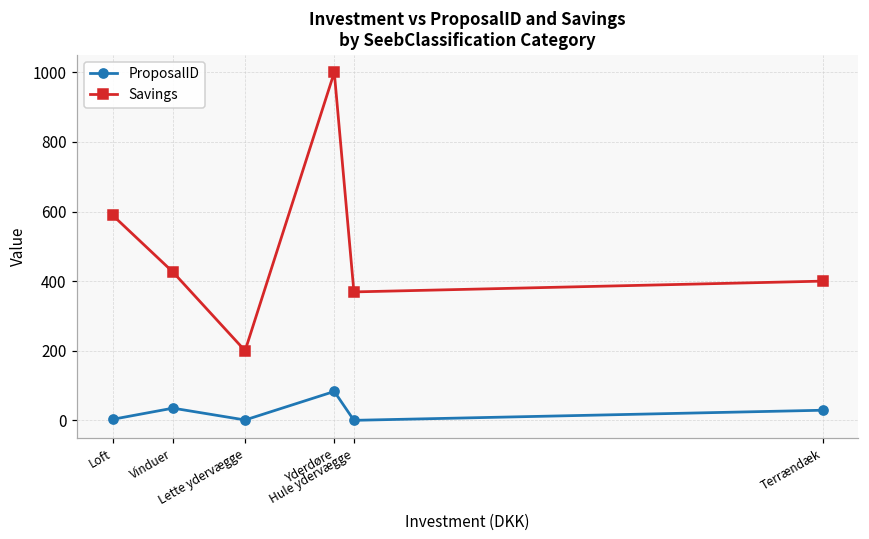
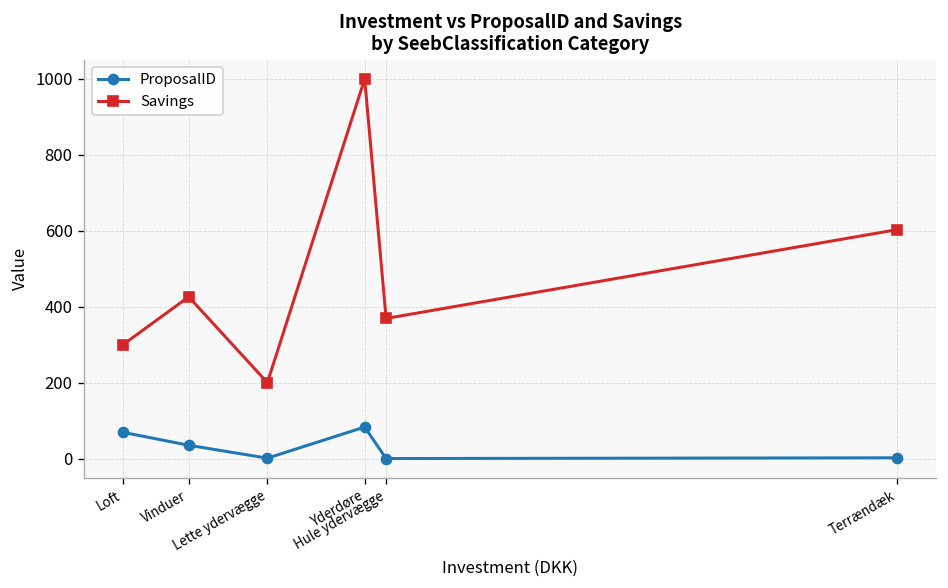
ProposalID, Loft: 0 -> 70
Savings, Loft: 590 -> 300
ProposalID, Terrændæk: 30 -> 0
Savings, Terrændæk: 400 -> 600
